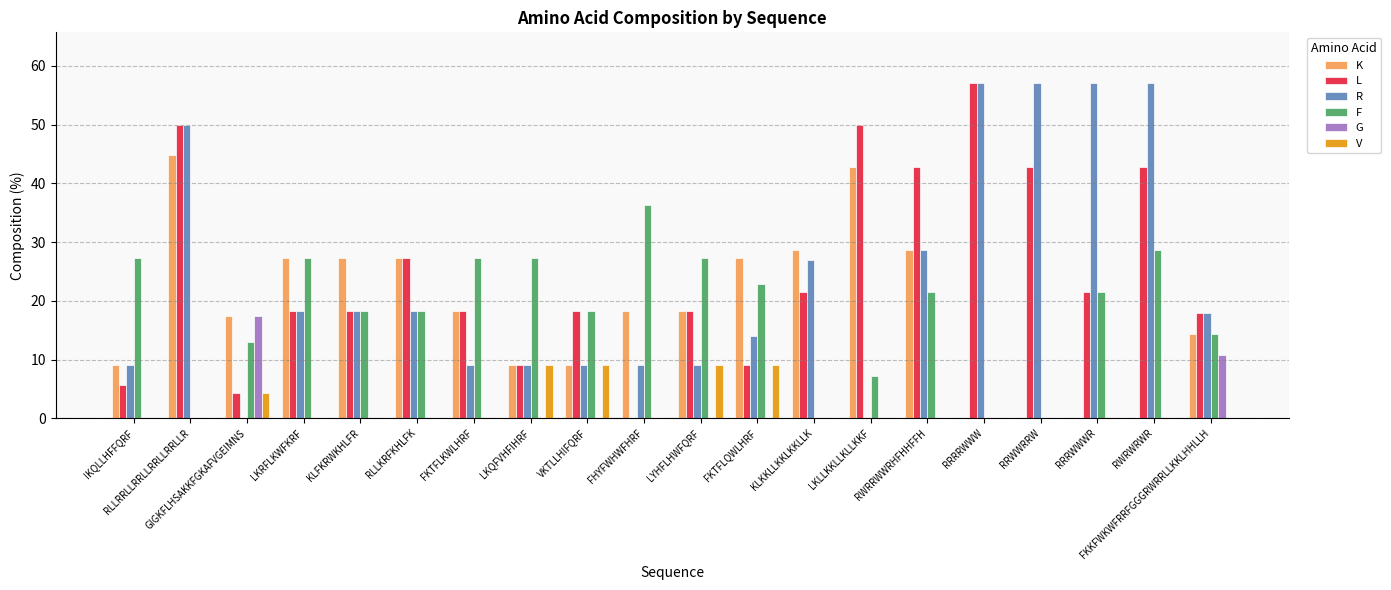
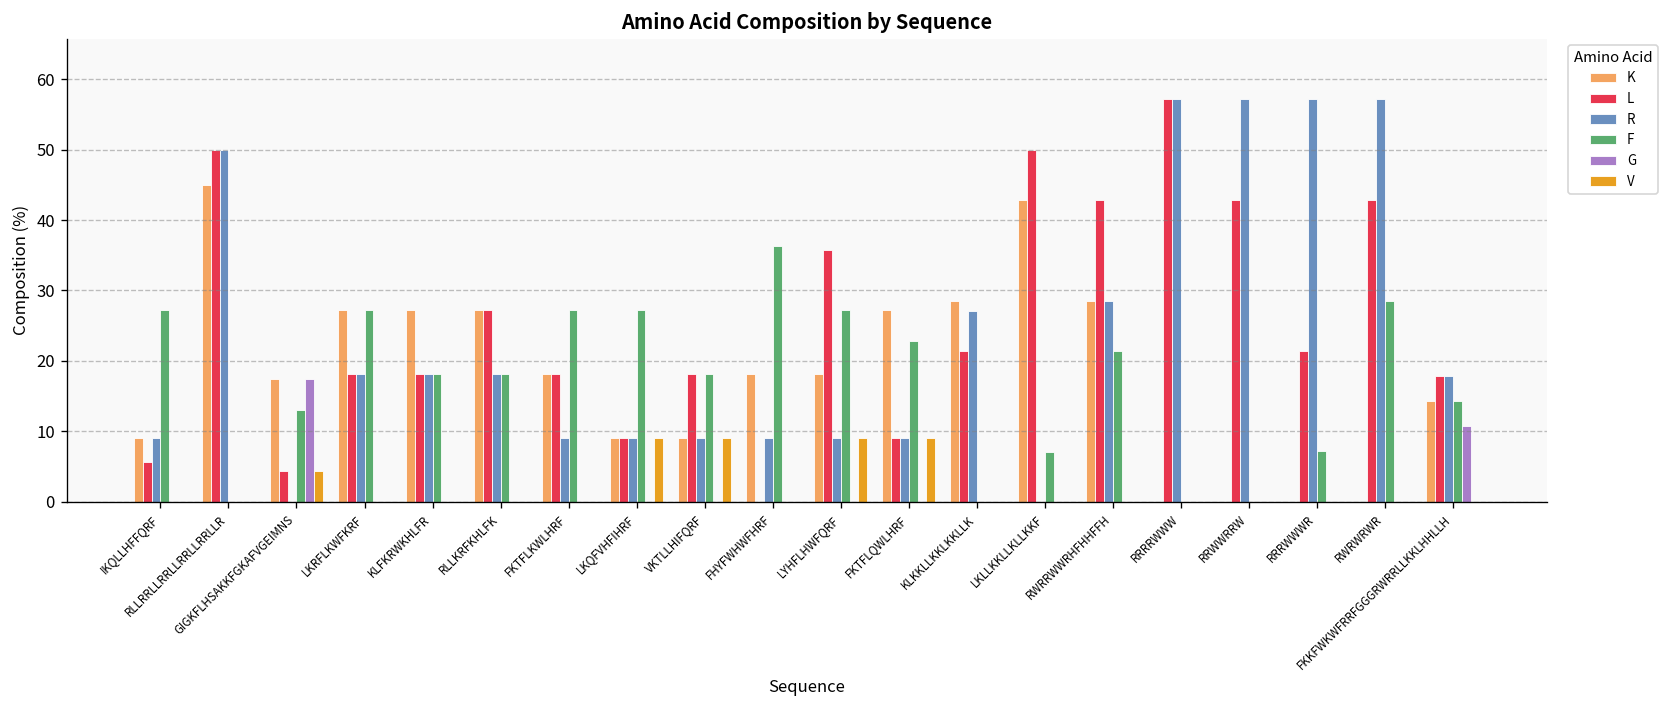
L, LYHFLHWFQRF: 18 -> 36
R, FKTFLQWLHRF: 14 -> 9
F, RRRWWWR: 21 -> 7
